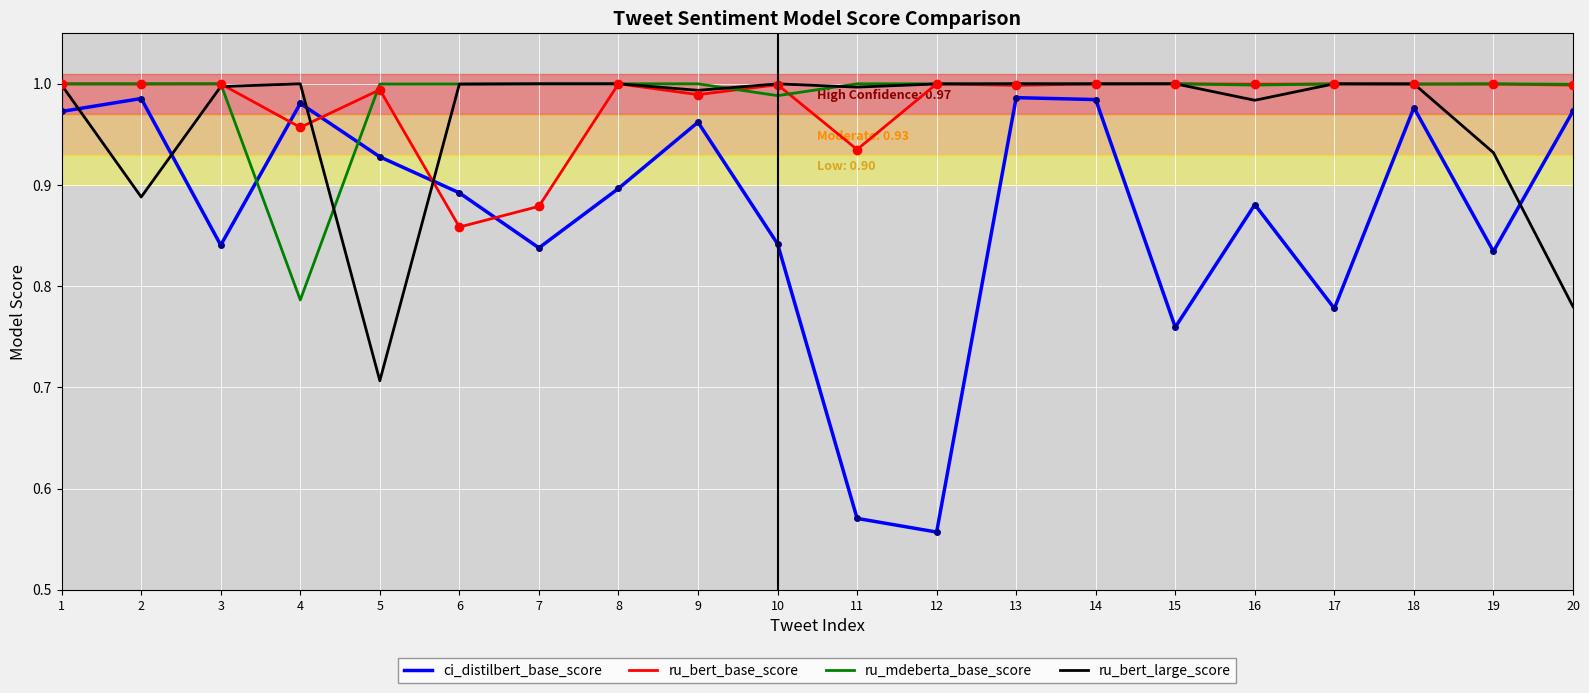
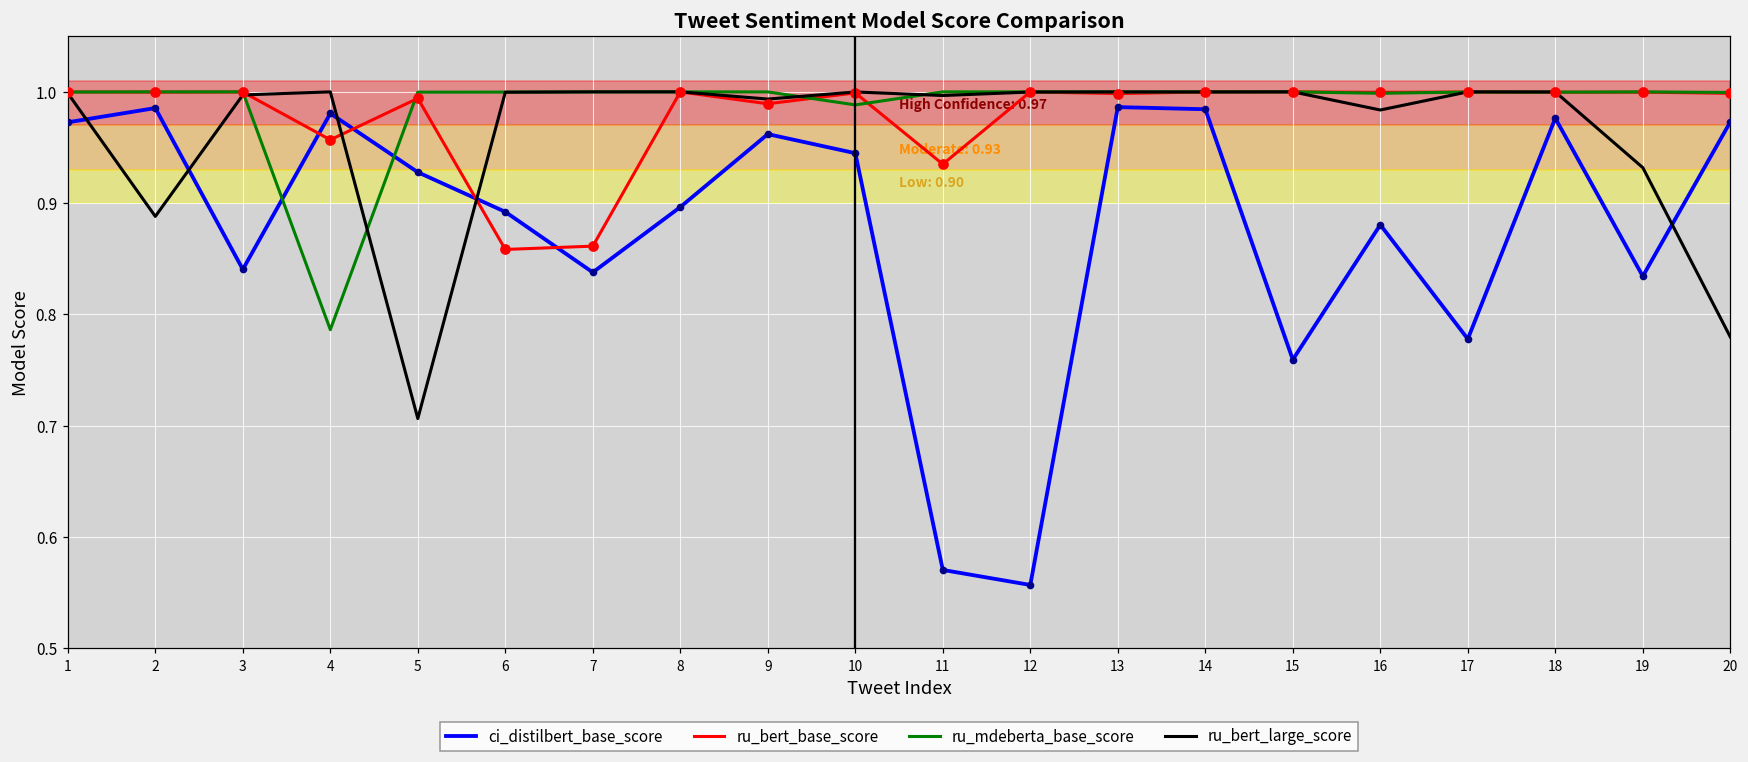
ru_bert_base_score, 7: 0.879 -> 0.861
ci_distilbert_base_score, 10: 0.842 -> 0.945
